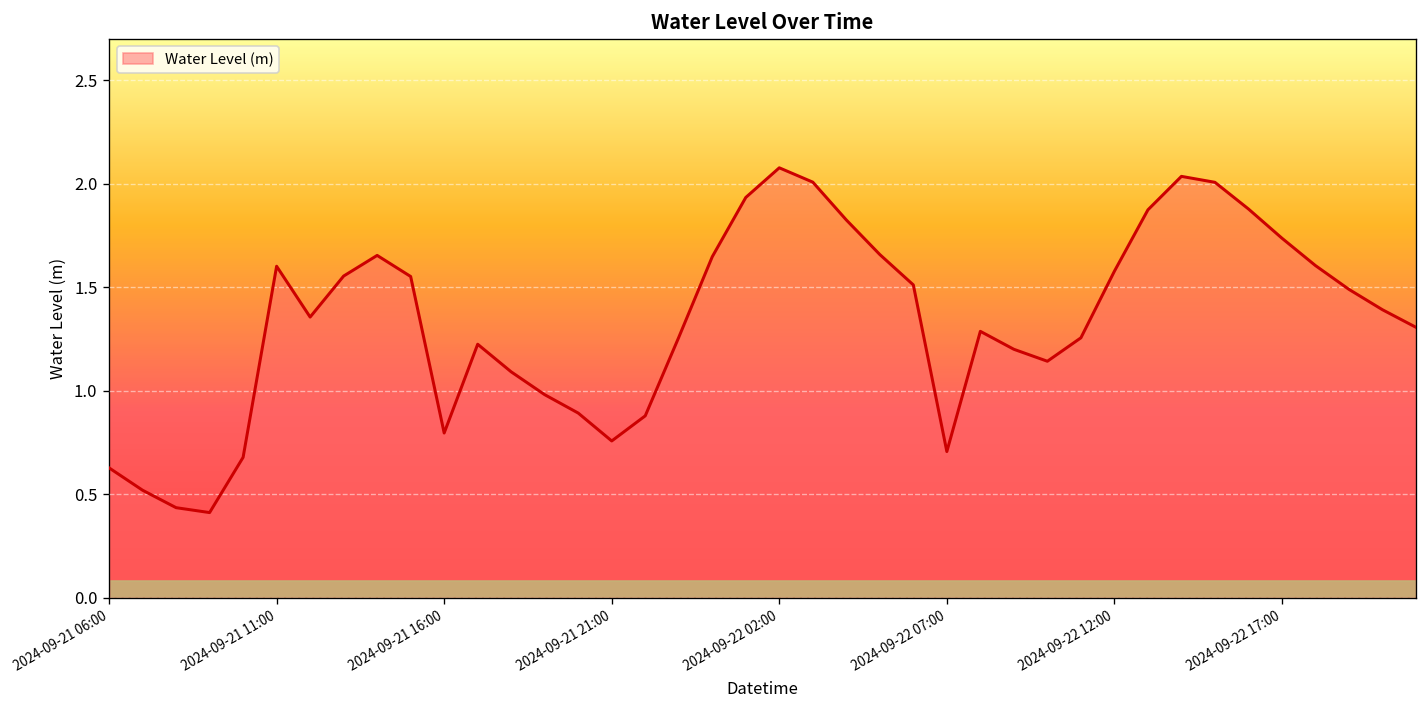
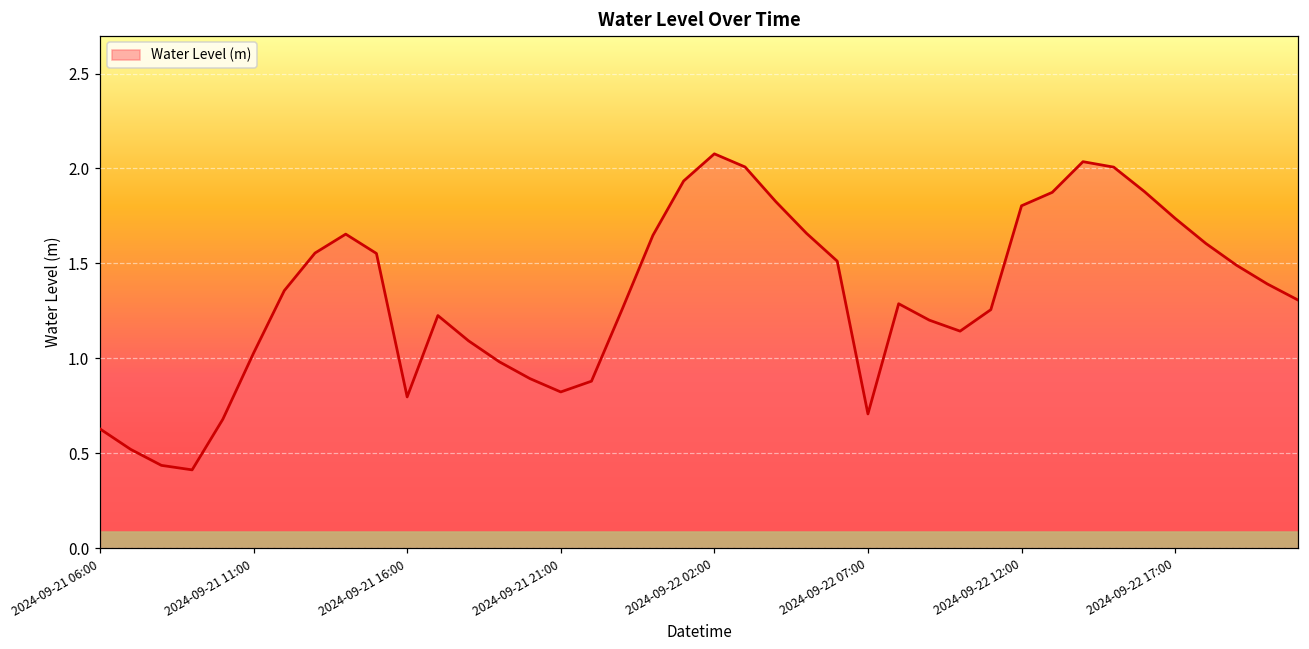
2024-09-21 11:00: 1.60 -> 1.03
2024-09-21 21:00: 0.76 -> 0.82
2024-09-22 12:00: 1.58 -> 1.80
